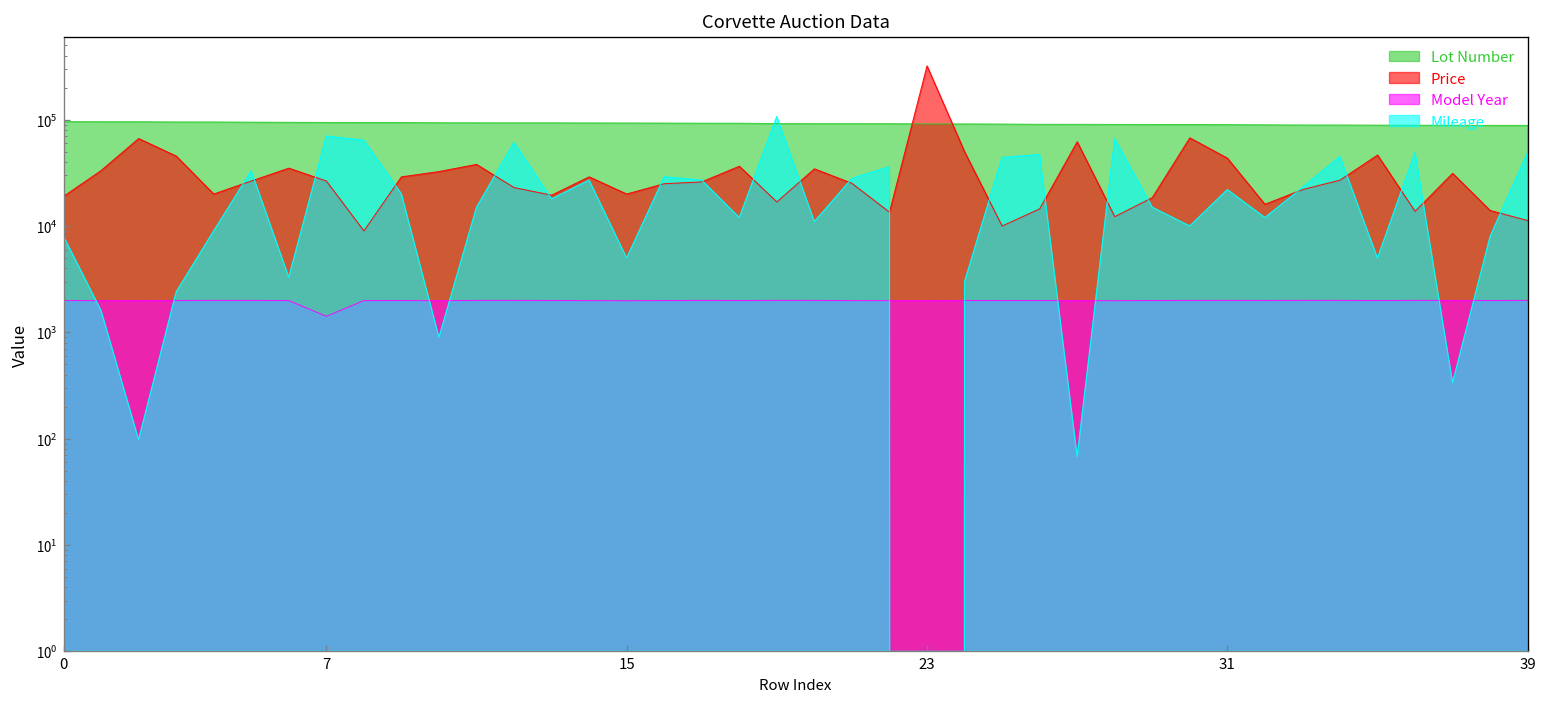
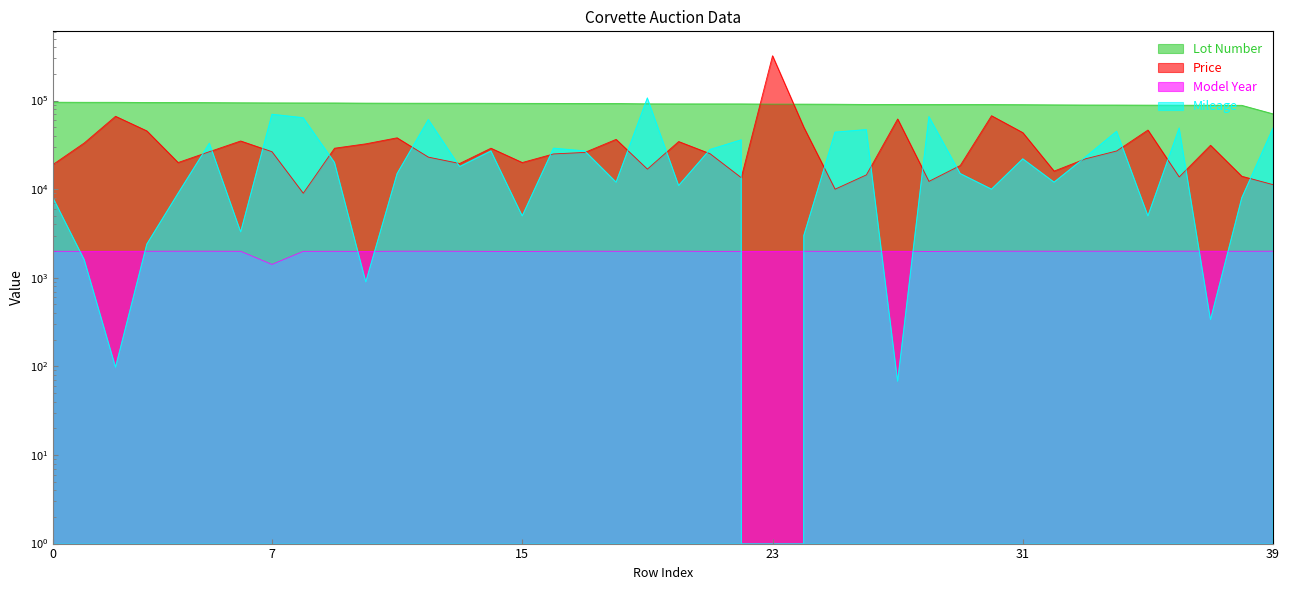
Lot Number, 39: 90000 -> 70000
